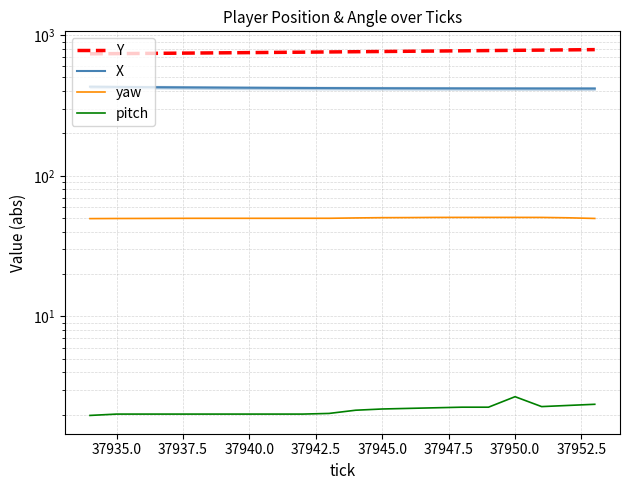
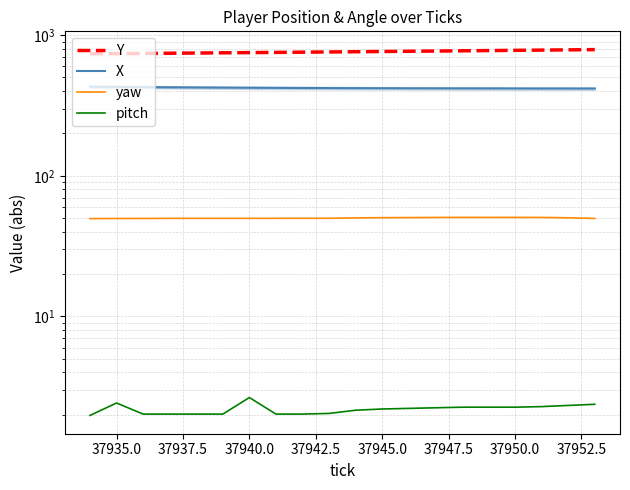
pitch, 37935.0: 2.0 -> 2.4
pitch, 37940.0: 2.0 -> 2.7
pitch, 37950.0: 2.7 -> 2.3
